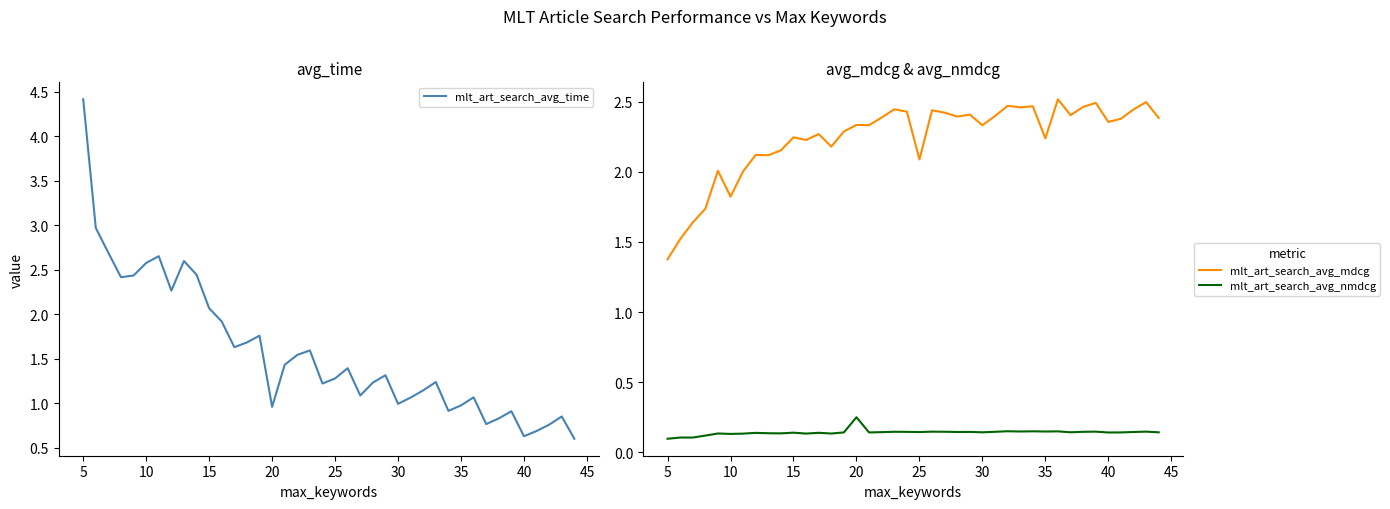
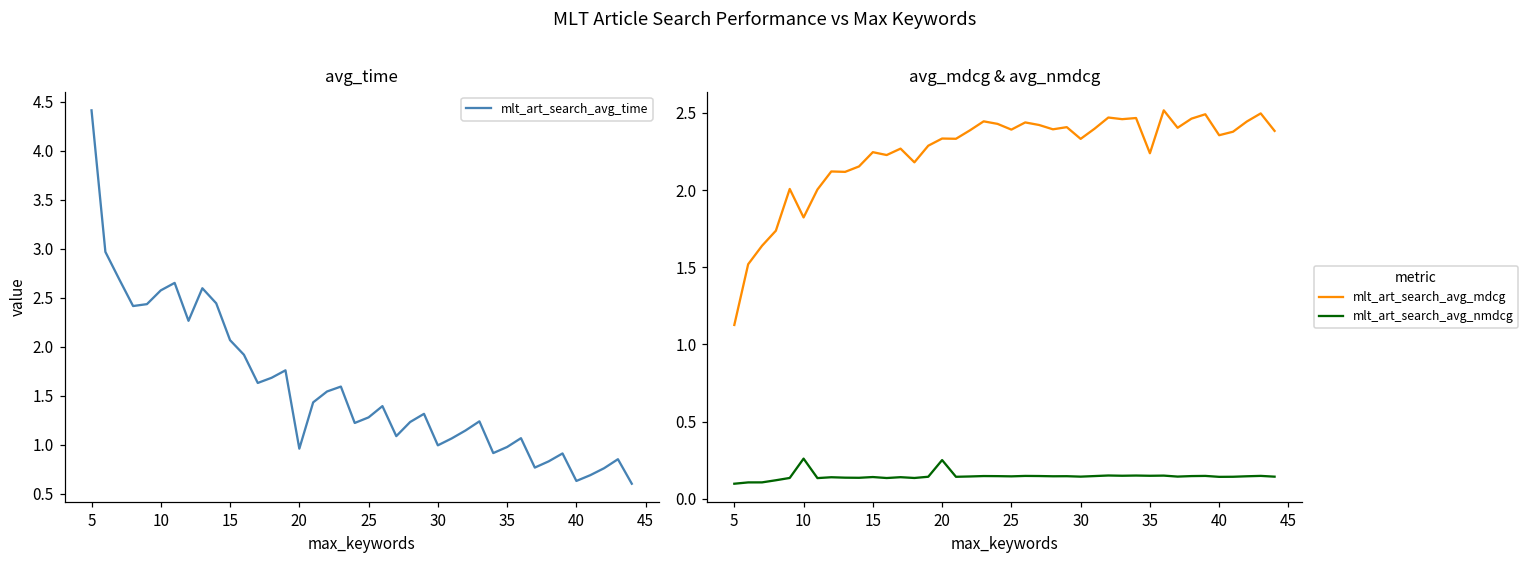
avg_mdcg & avg_nmdcg, mlt_art_search_avg_mdcg, 5: 1.38 -> 1.13
avg_mdcg & avg_nmdcg, mlt_art_search_avg_nmdcg, 10: 0.13 -> 0.26
avg_mdcg & avg_nmdcg, mlt_art_search_avg_mdcg, 25: 2.09 -> 2.39
